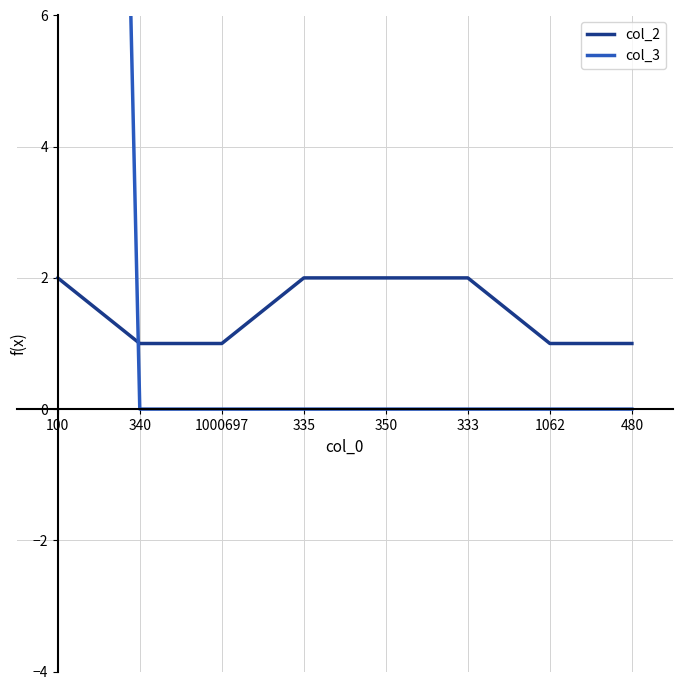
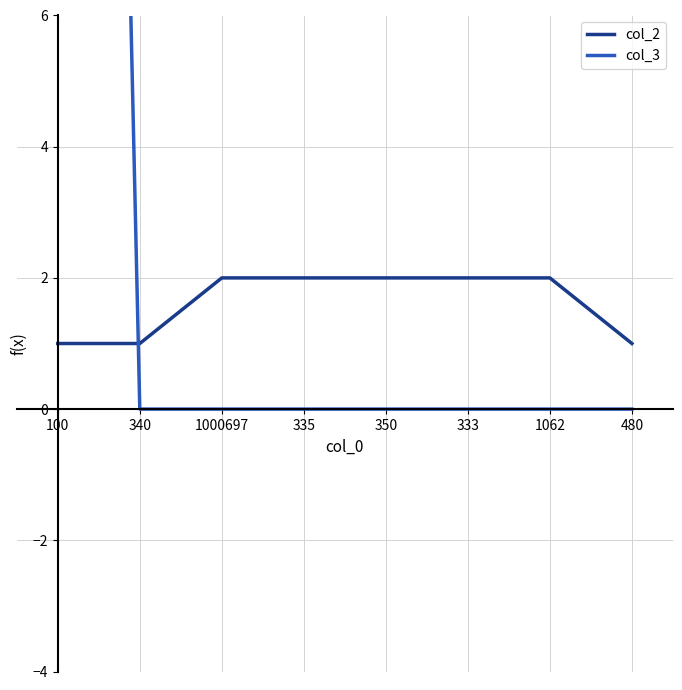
col_2, 100: 2 -> 1
col_2, 1000697: 1 -> 2
col_2, 1062: 1 -> 2
